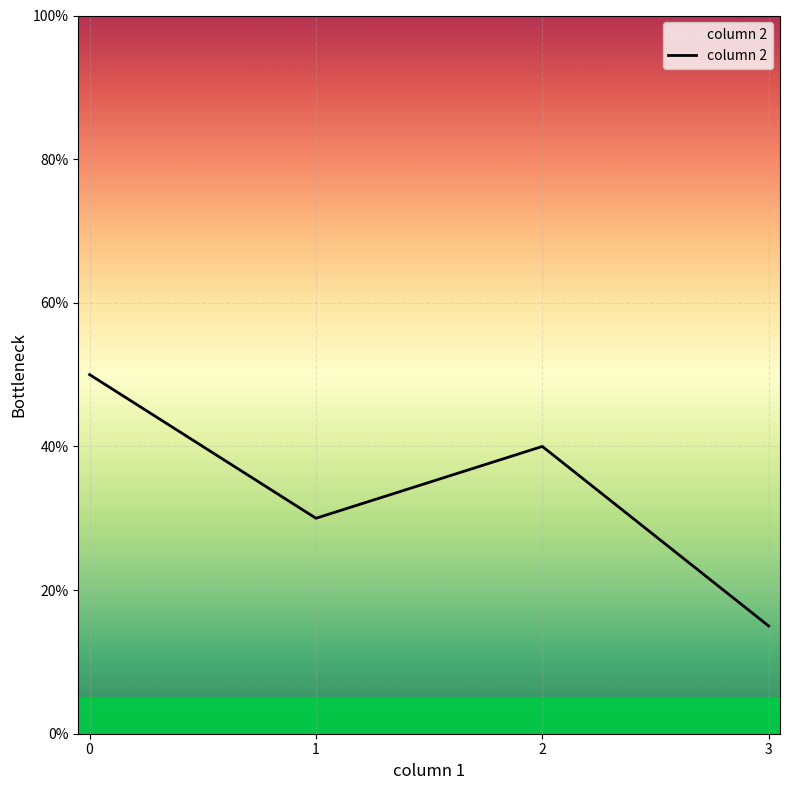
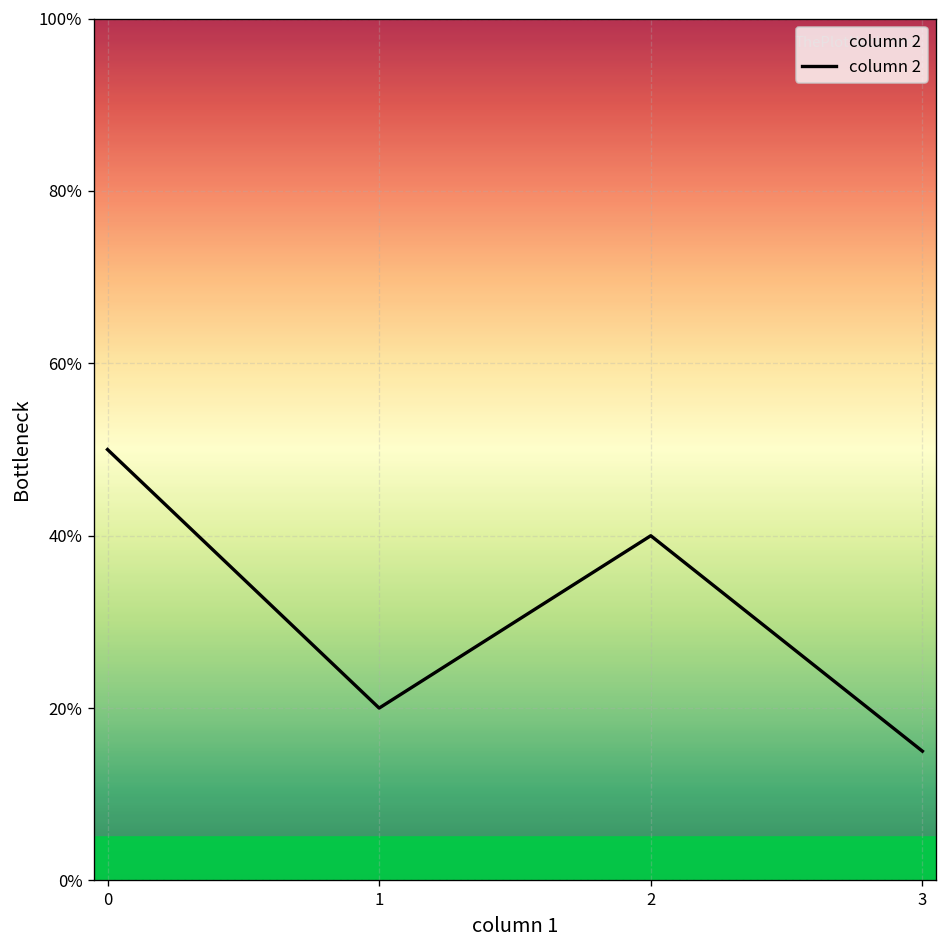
1: 30% -> 20%
